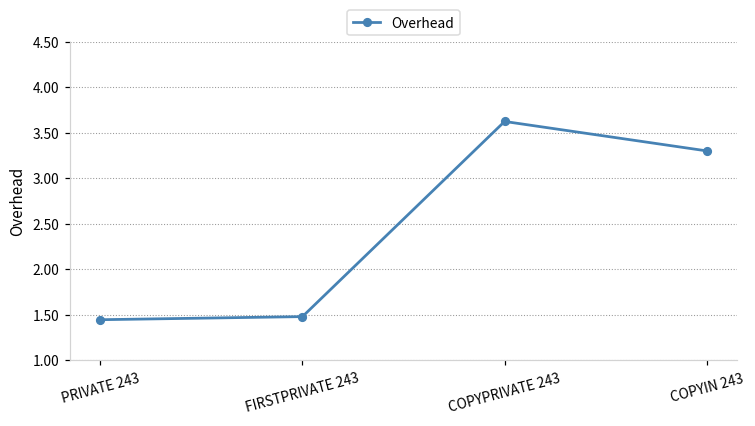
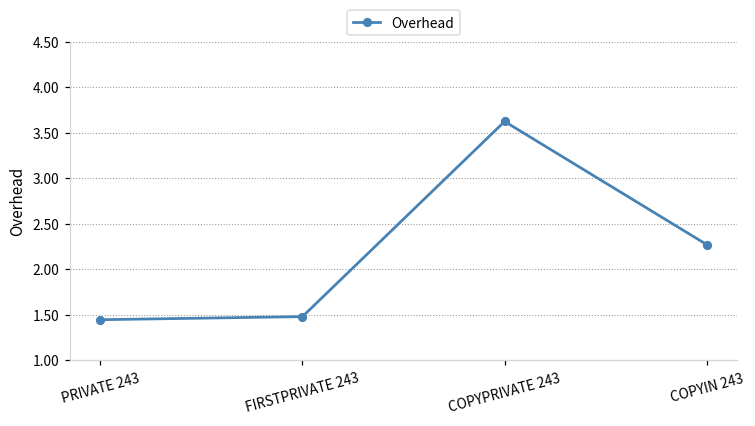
COPYIN 243: 3.3 -> 2.3
